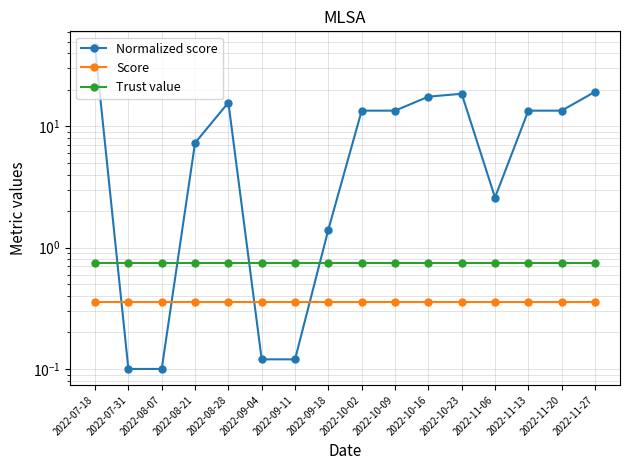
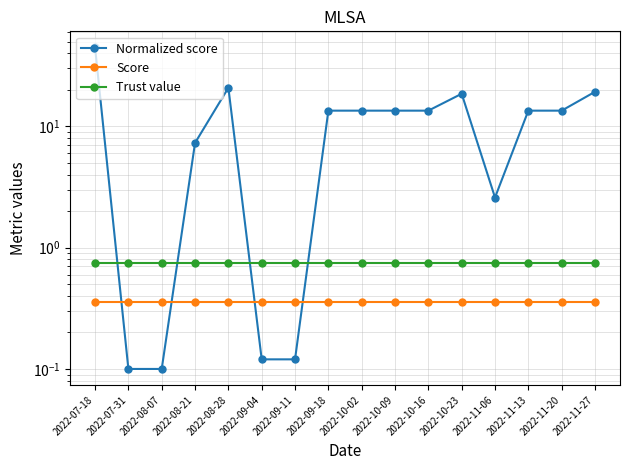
Normalized score, 2022-08-28: 16 -> 21
Normalized score, 2022-09-18: 1.4 -> 13
Normalized score, 2022-10-16: 18 -> 13
